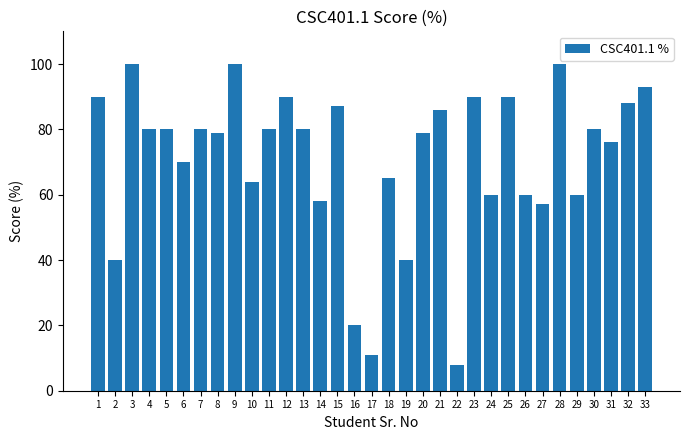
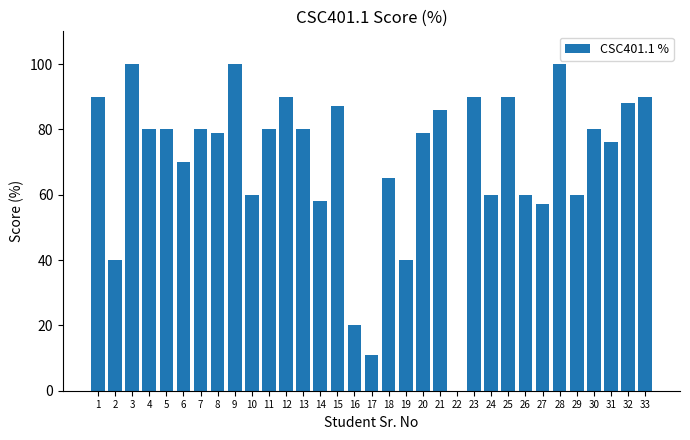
10: 64 -> 60
22: 8 -> 0
33: 93 -> 90
